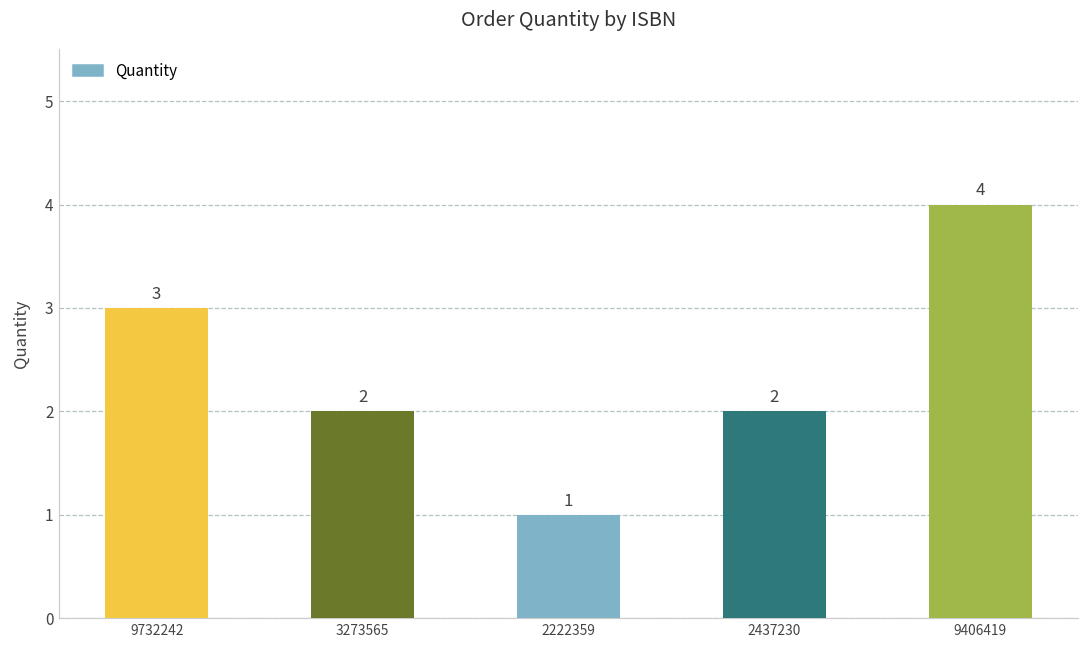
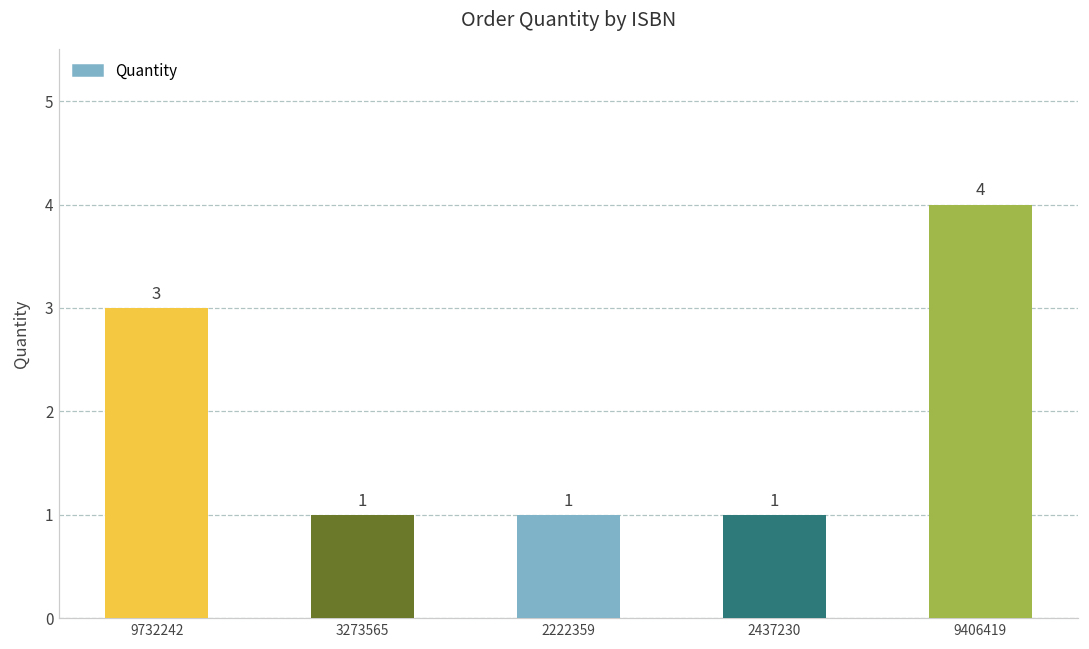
3273565: 2 -> 1
2437230: 2 -> 1
